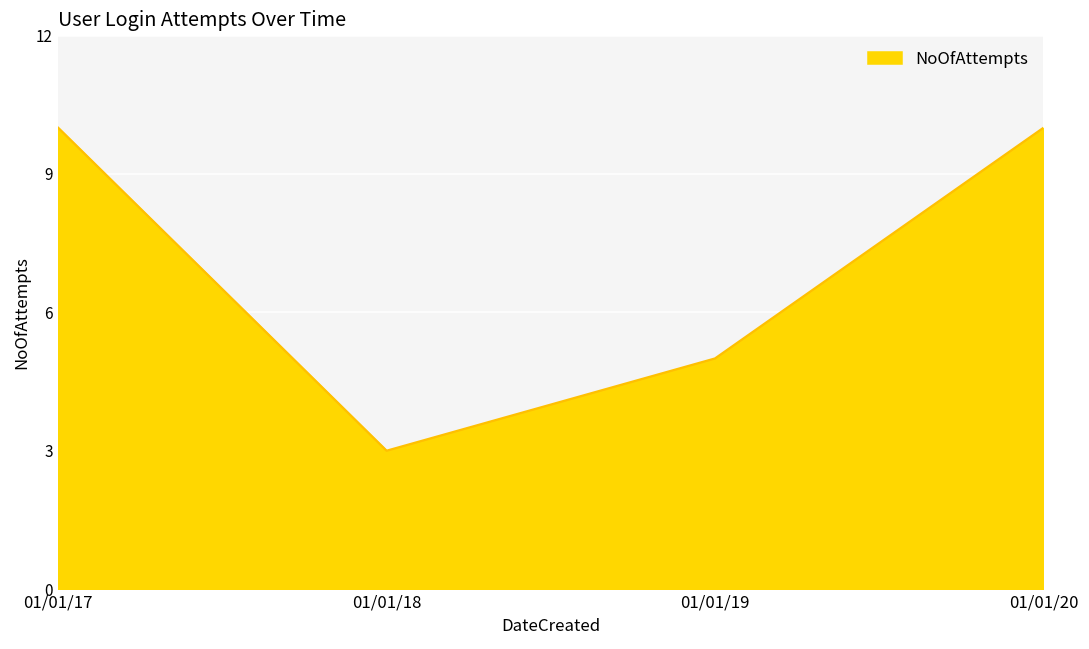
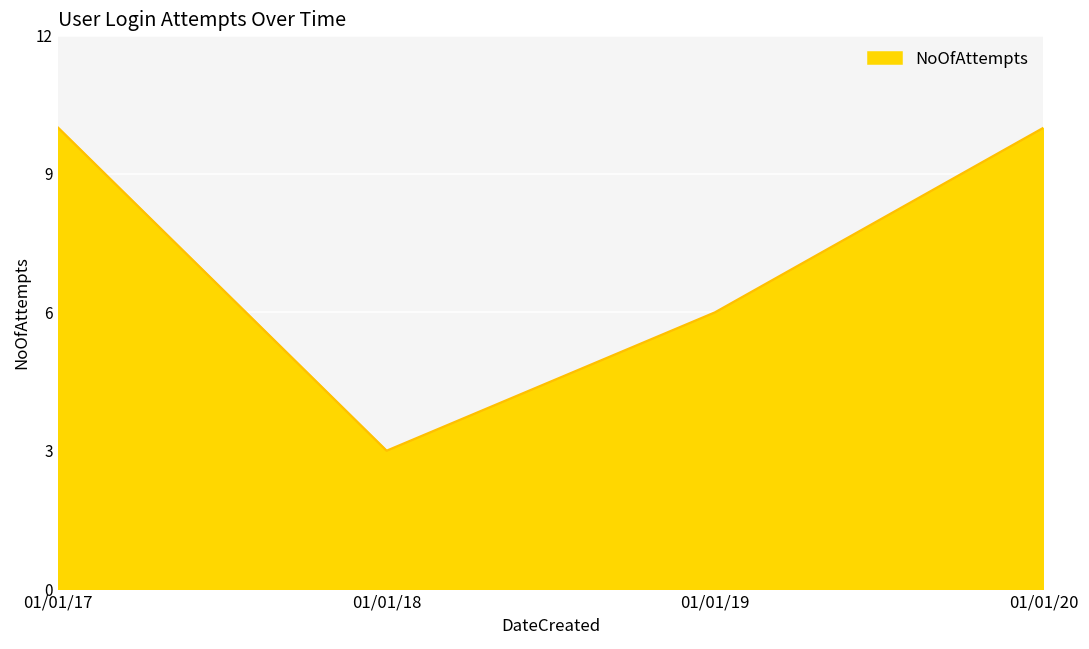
01/01/19: 5 -> 6
